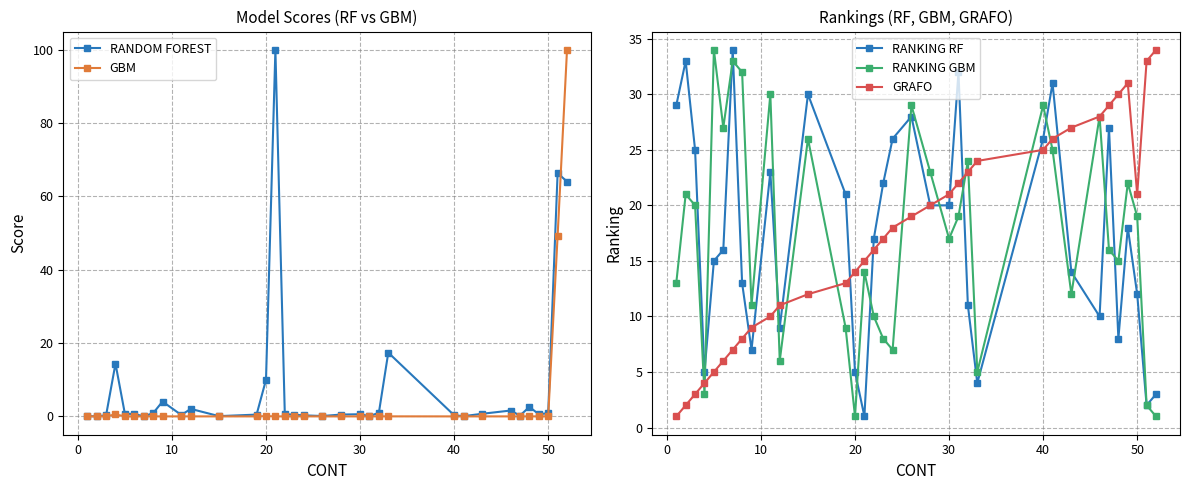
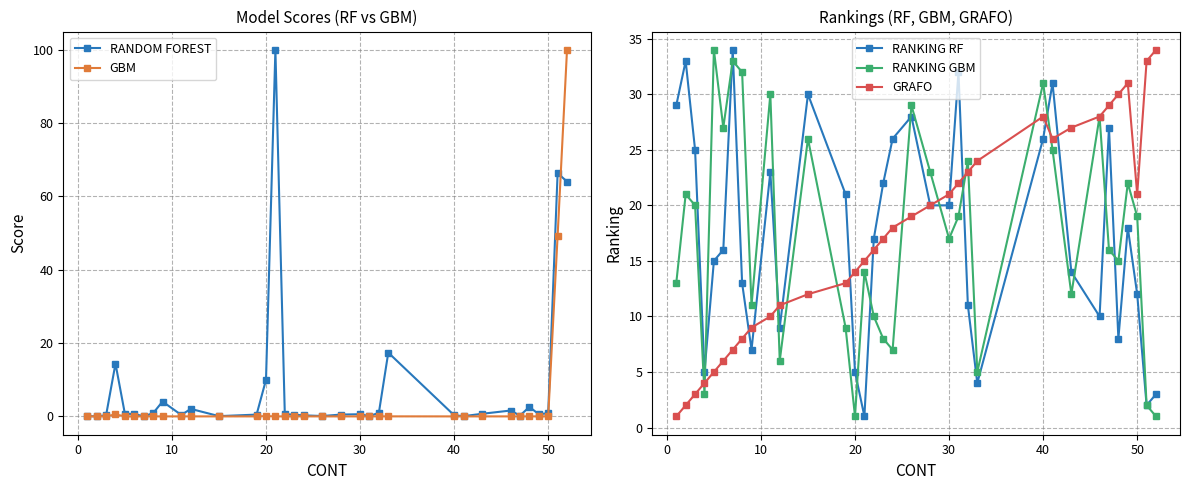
Rankings (RF, GBM, GRAFO), RANKING GBM, 40: 29 -> 31
Rankings (RF, GBM, GRAFO), GRAFO, 40: 25 -> 28
